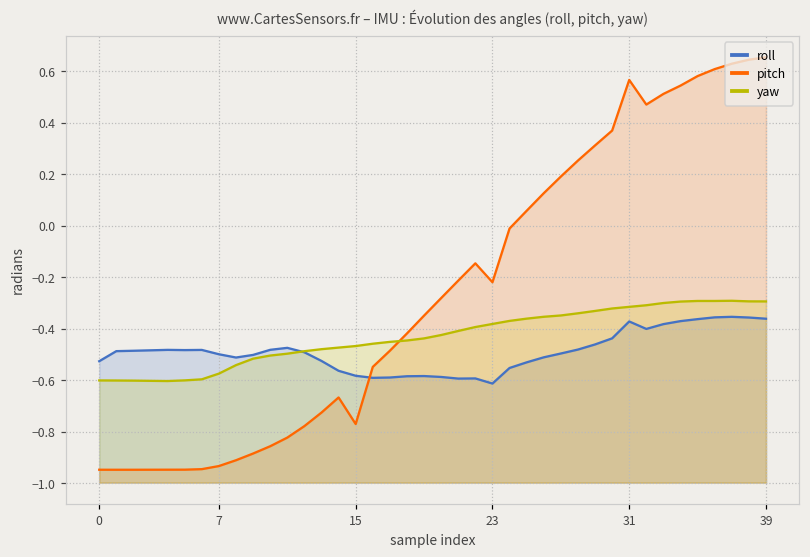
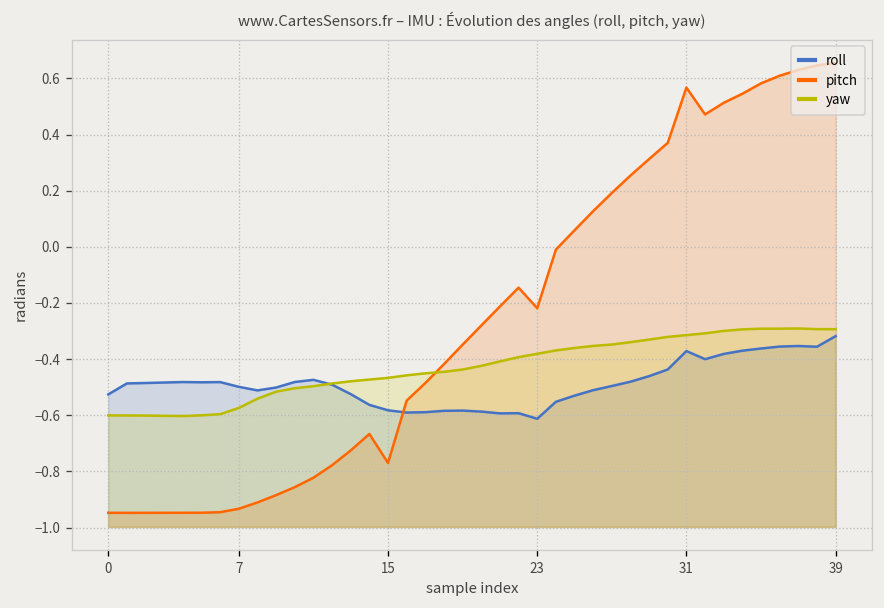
roll, 39: -0.36 -> -0.32
